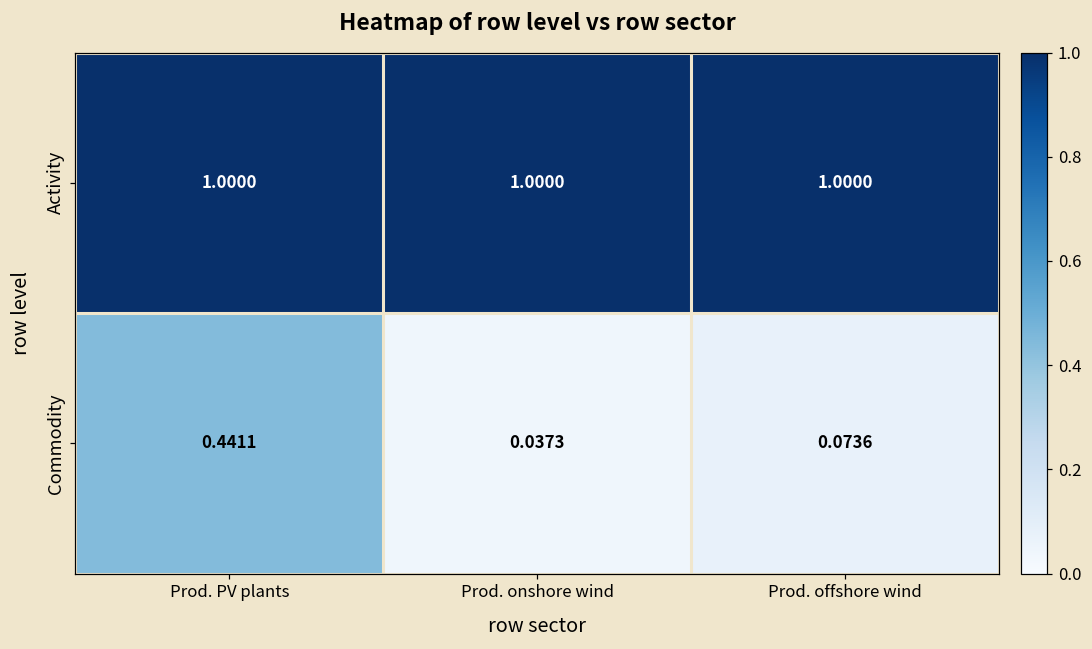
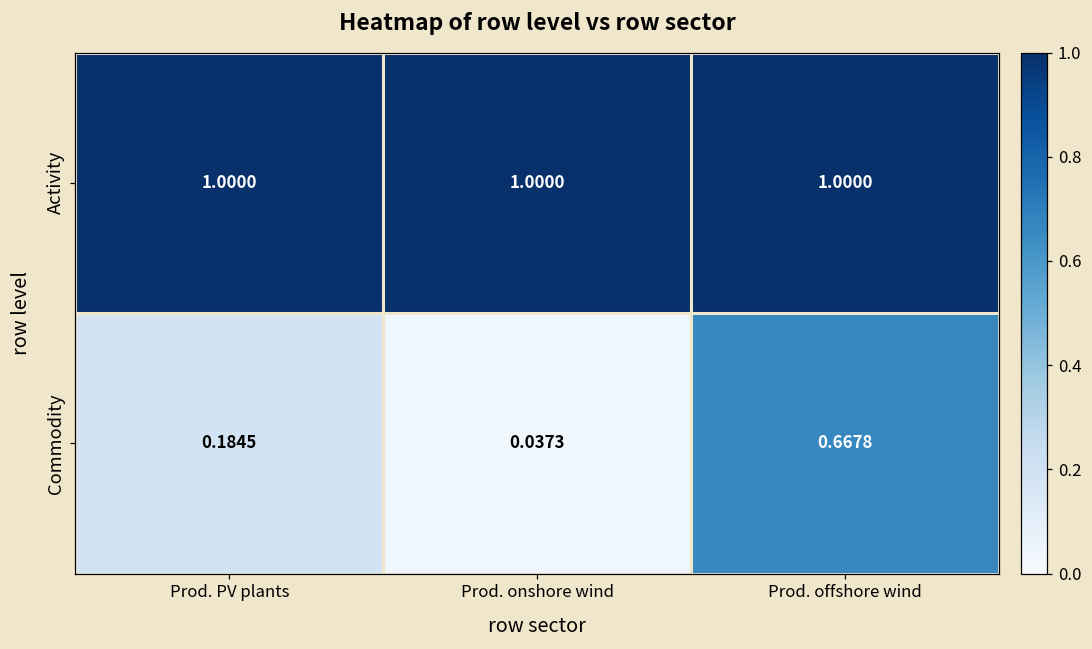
Commodity, Prod. PV plants: 0.4411 -> 0.1845
Commodity, Prod. offshore wind: 0.0736 -> 0.6678
